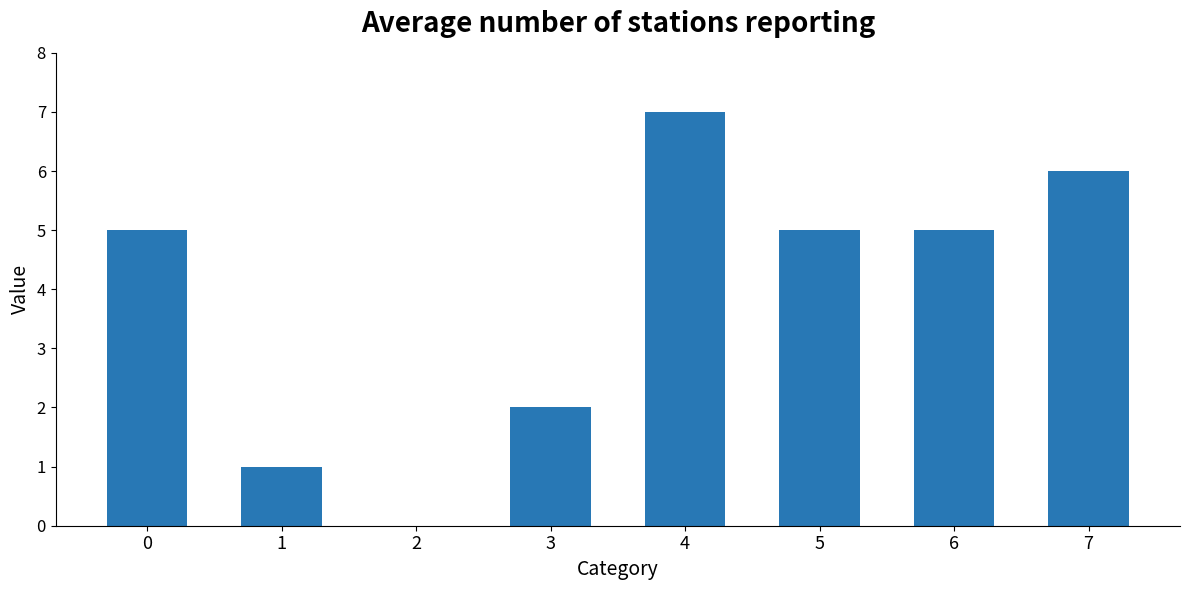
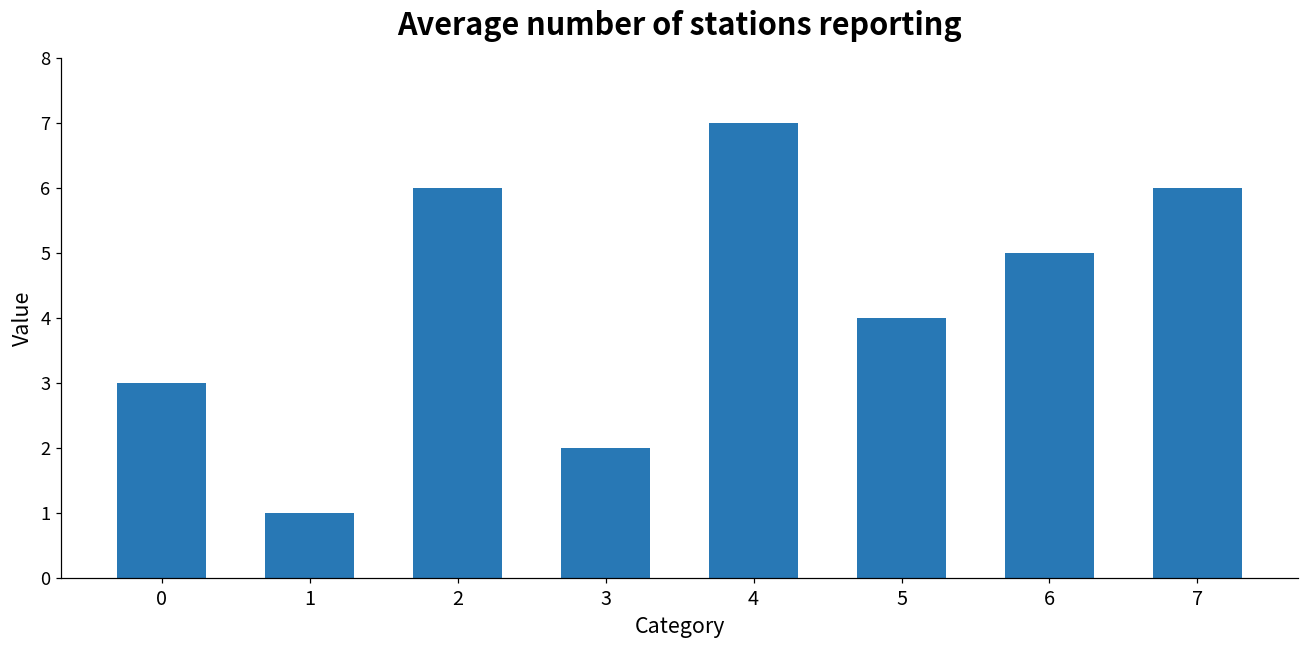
0: 5 -> 3
2: 0 -> 6
5: 5 -> 4
